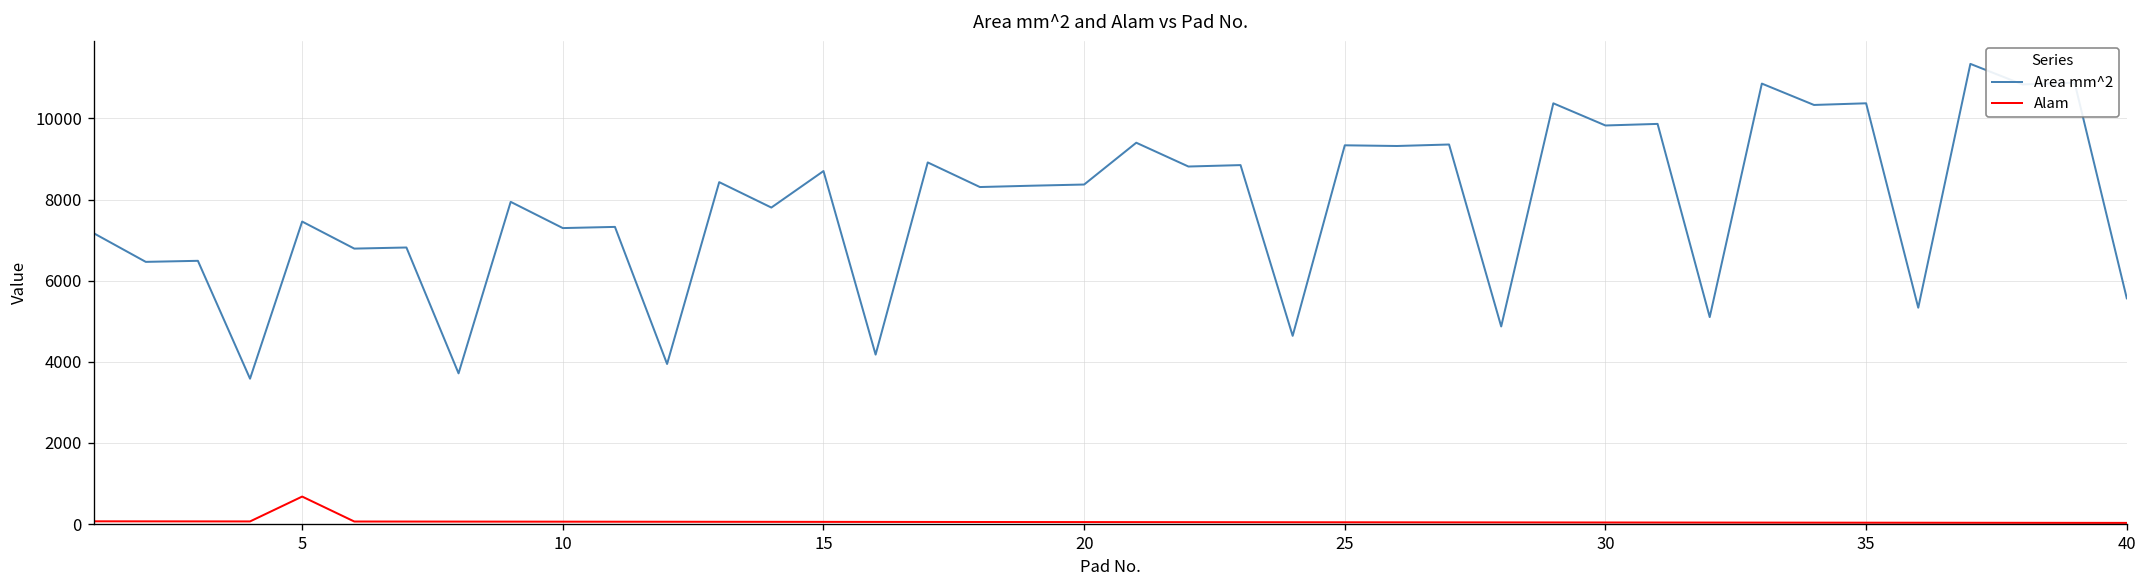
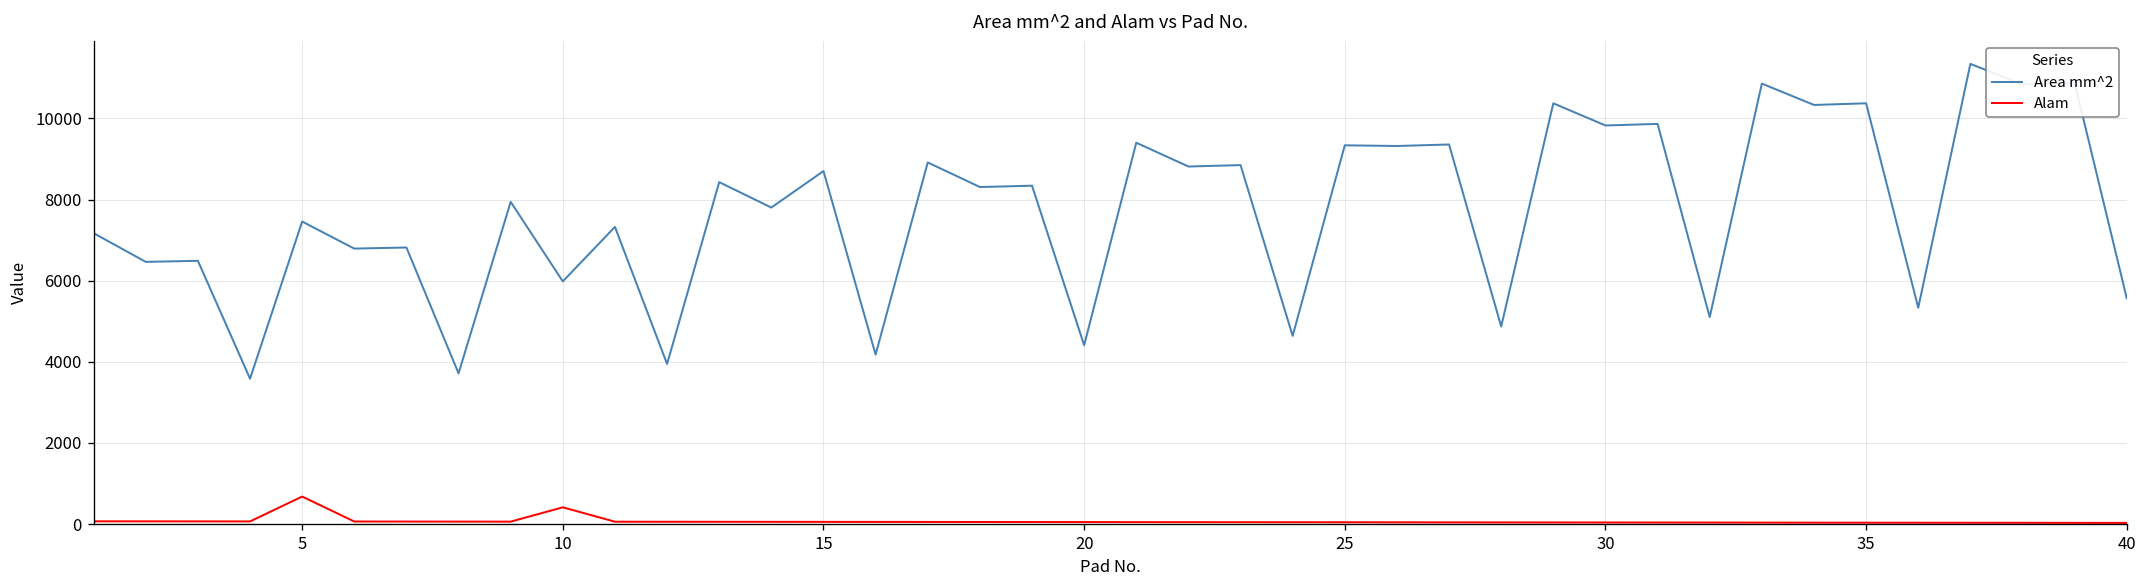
Area mm^2, 10: 7300 -> 6000
Alam, 10: 100 -> 400
Area mm^2, 20: 8400 -> 4400
